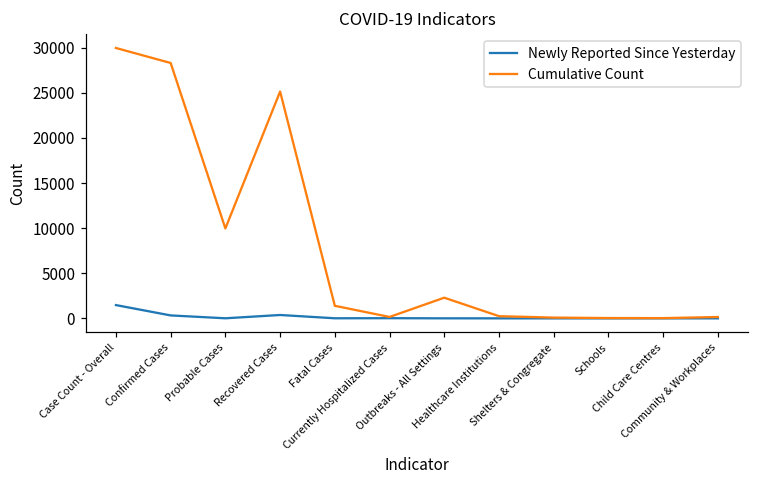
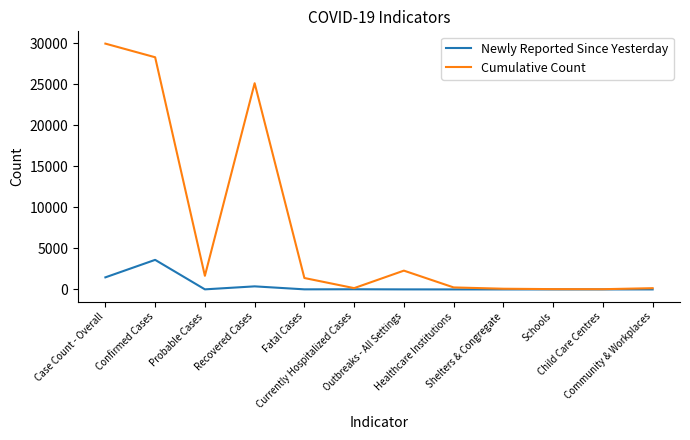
Newly Reported Since Yesterday, Confirmed Cases: 0 -> 4000
Cumulative Count, Probable Cases: 10000 -> 2000
